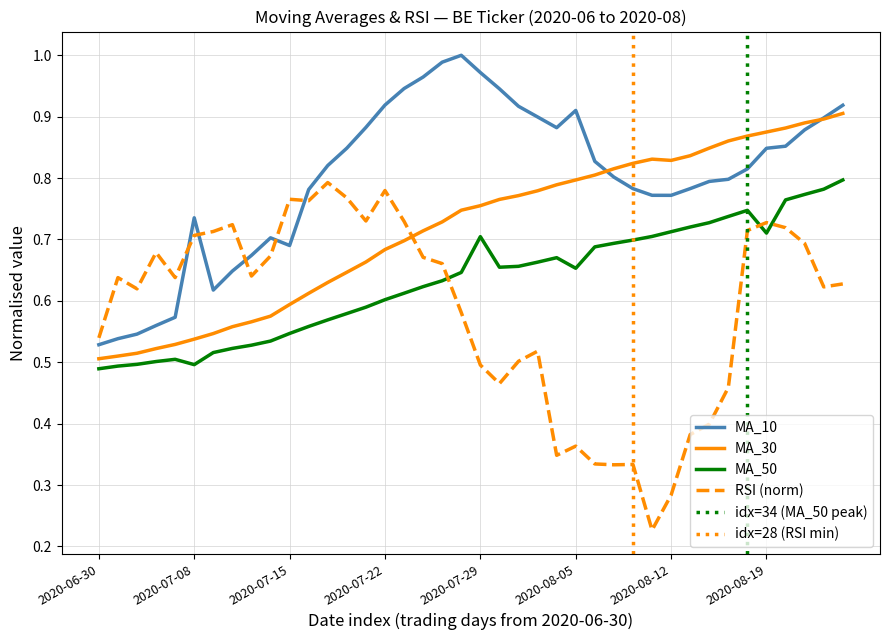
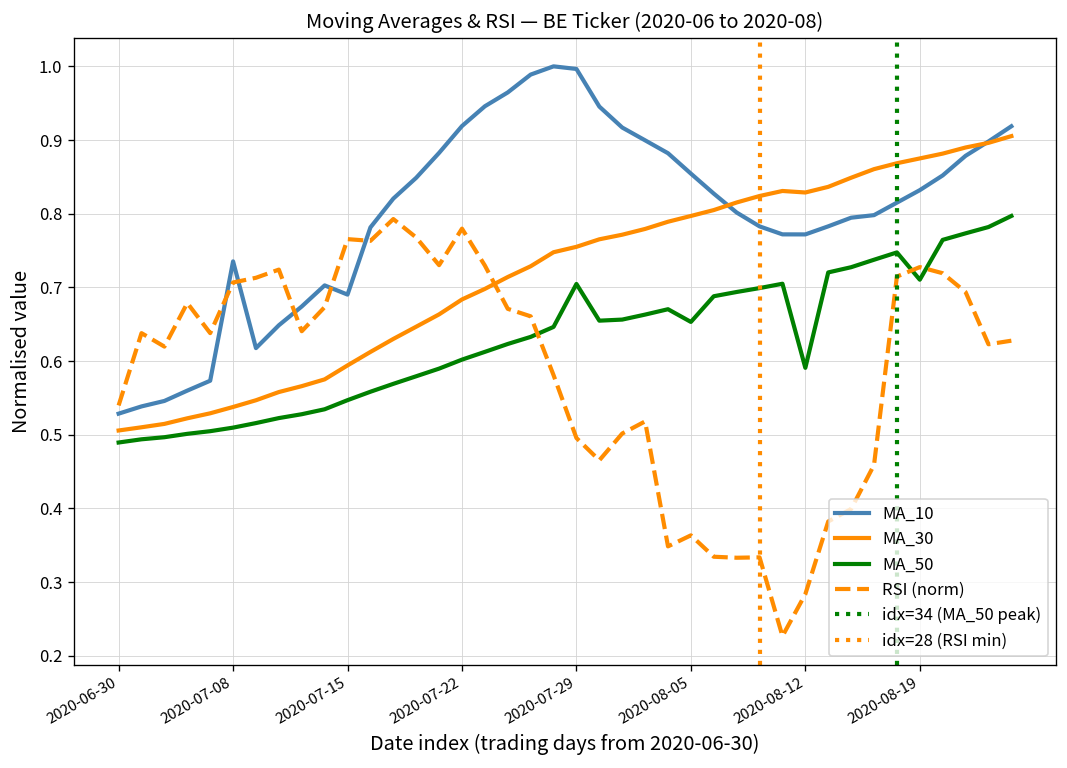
MA_50, 2020-07-08: 0.50 -> 0.51
MA_10, 2020-07-29: 0.97 -> 1.00
MA_10, 2020-08-05: 0.91 -> 0.85
MA_50, 2020-08-12: 0.71 -> 0.59
MA_10, 2020-08-19: 0.85 -> 0.83
